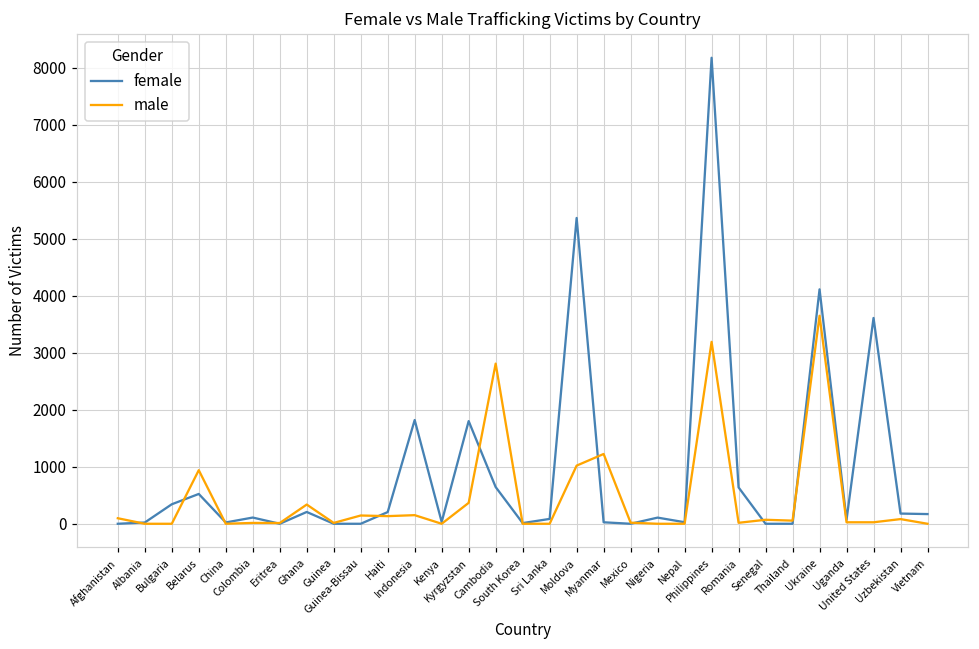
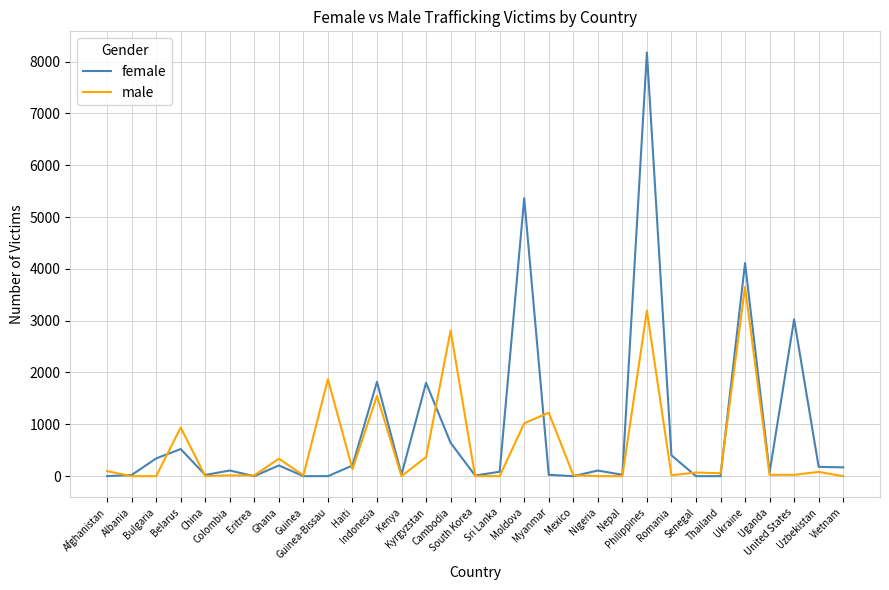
male, Guinea-Bissau: 100 -> 1900
male, Indonesia: 200 -> 1600
female, Romania: 600 -> 400
female, United States: 3600 -> 3000
